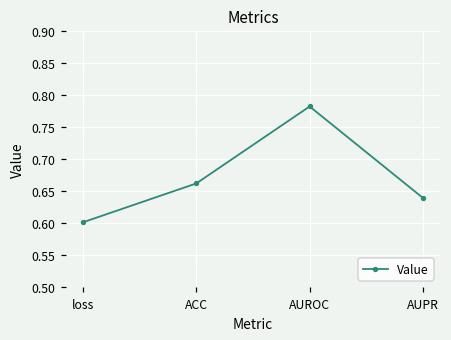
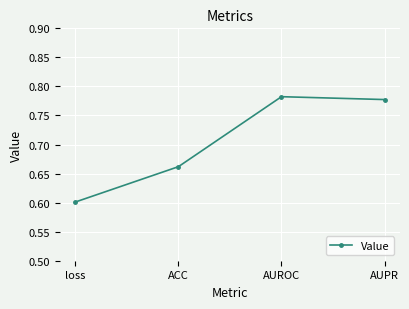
AUPR: 0.64 -> 0.78
